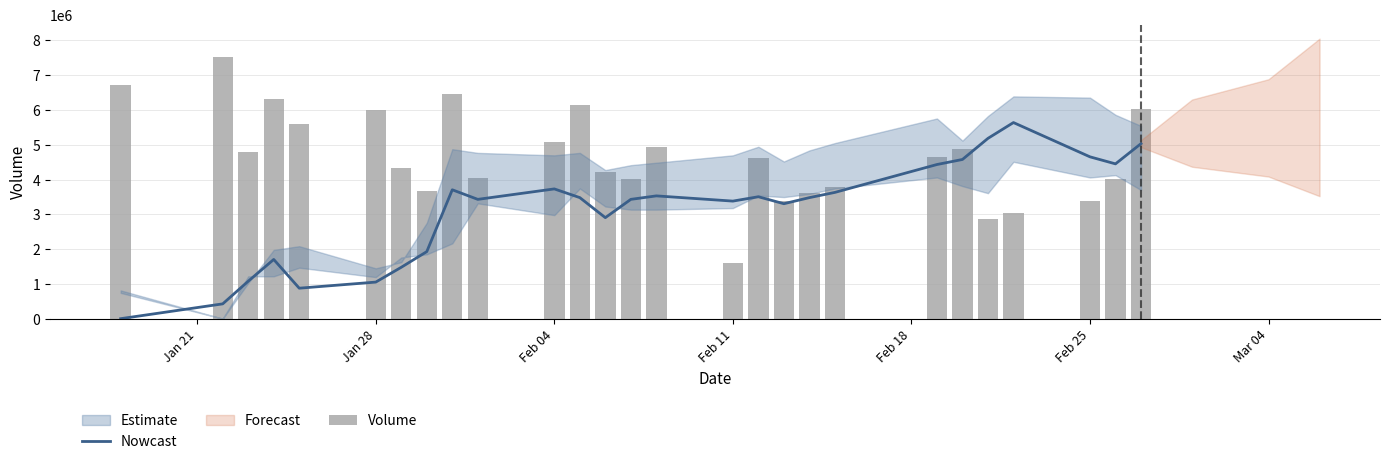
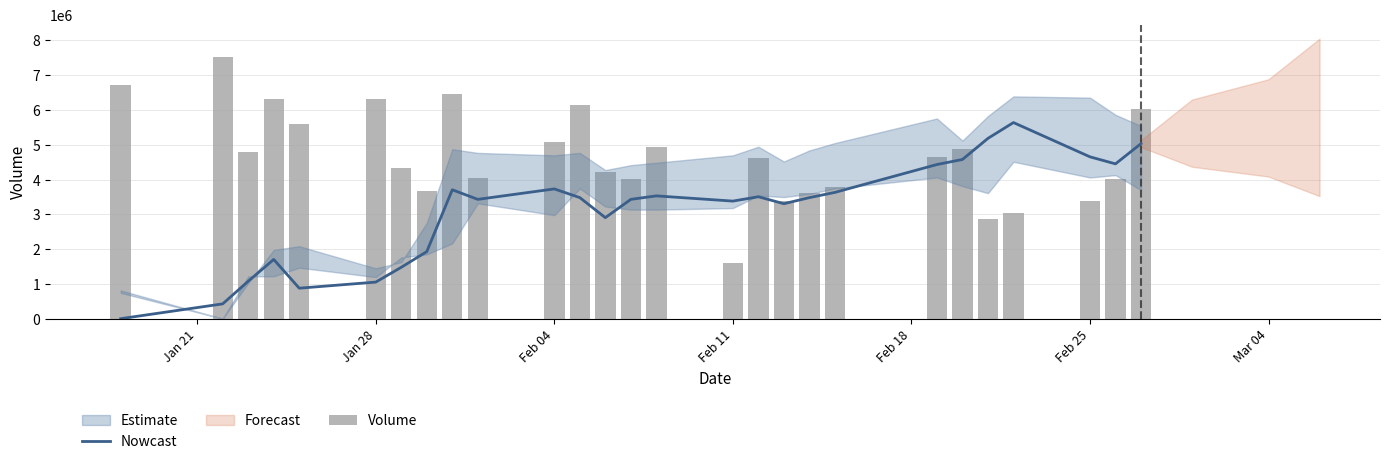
Volume, Jan 28: 6000000 -> 6300000
